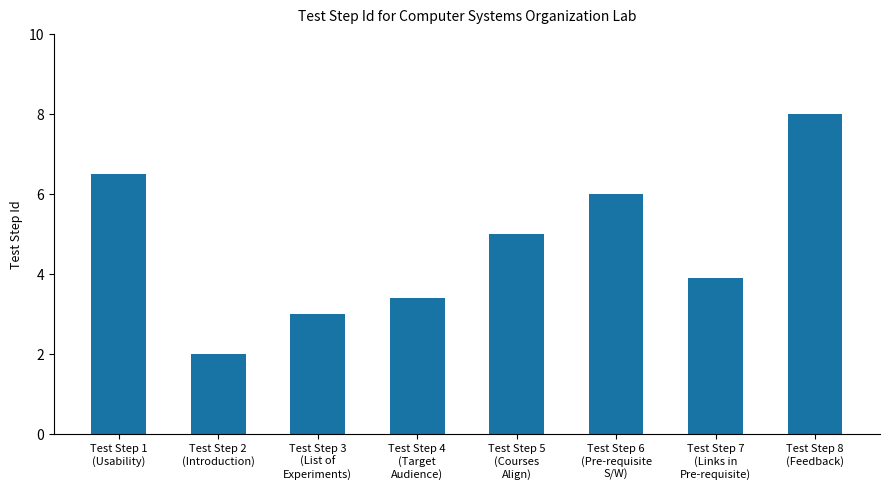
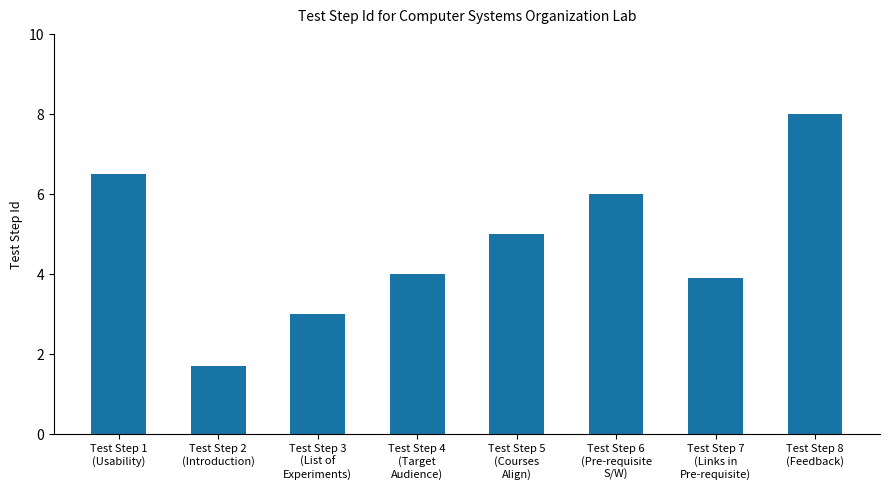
Test Step 2 (Introduction): 2.0 -> 1.7
Test Step 4 (Target Audience): 3.4 -> 4.0
